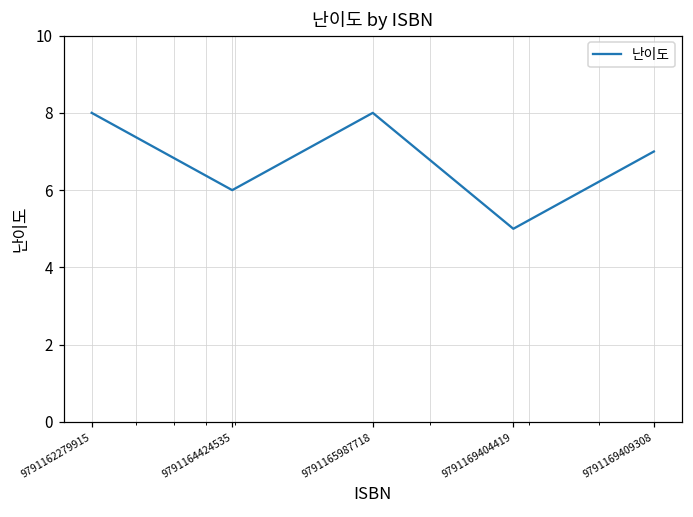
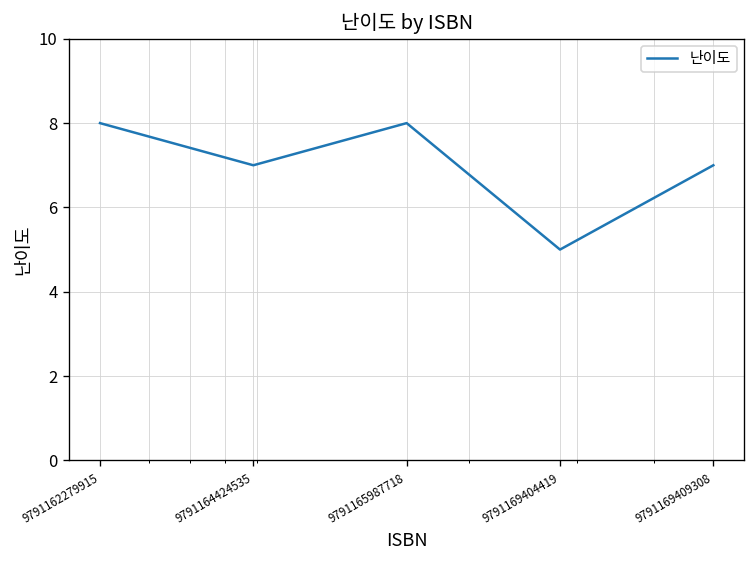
9791164424535: 6 -> 7
